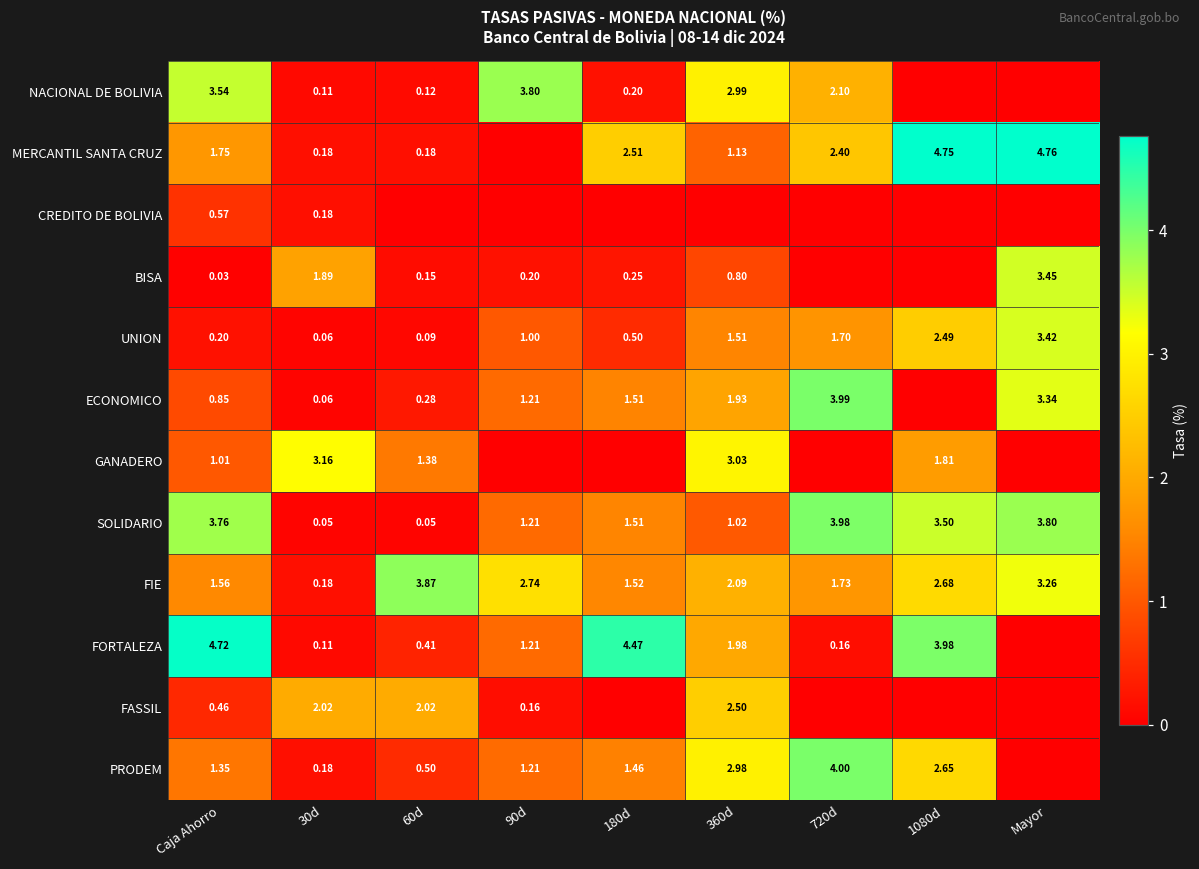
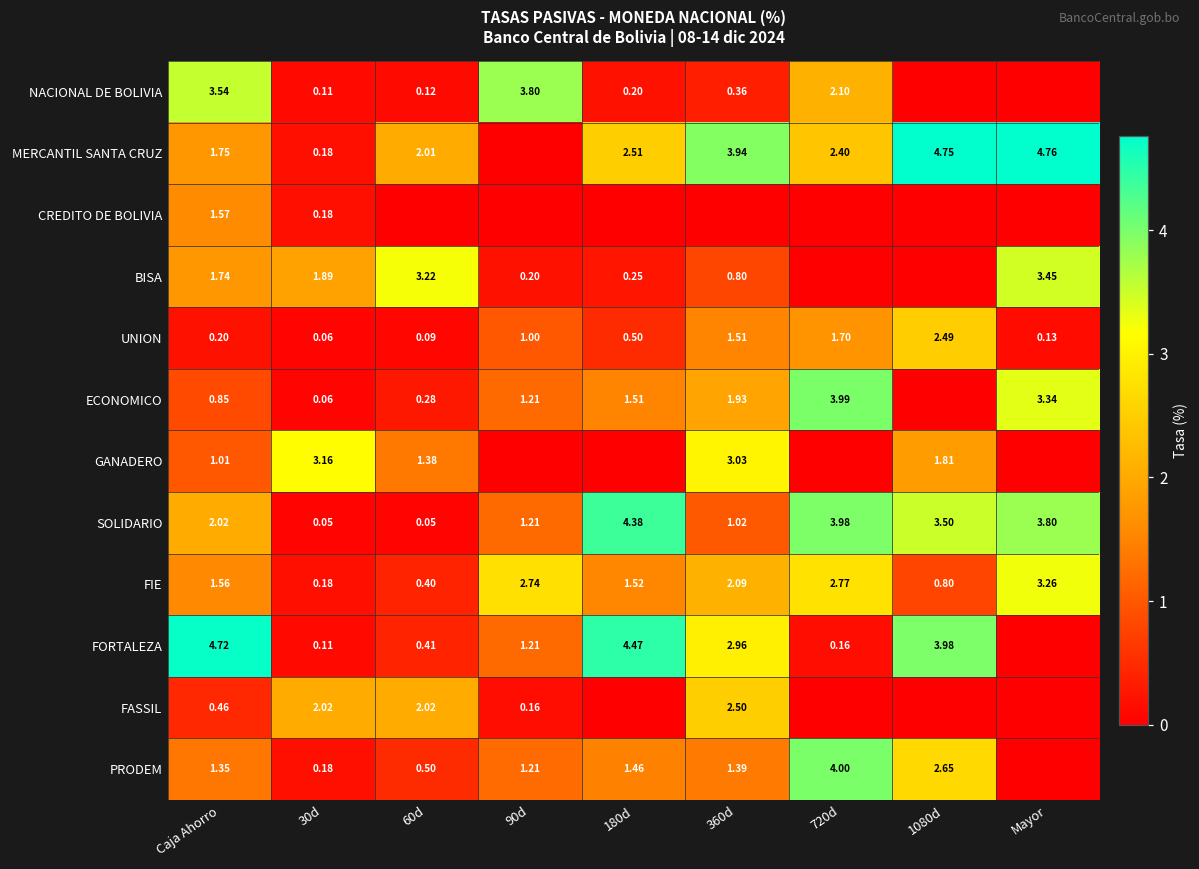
NACIONAL DE BOLIVIA, 360d: 2.99 -> 0.36
MERCANTIL SANTA CRUZ, 60d: 0.18 -> 2.01
MERCANTIL SANTA CRUZ, 360d: 1.13 -> 3.94
CREDITO DE BOLIVIA, Caja Ahorro: 0.57 -> 1.57
BISA, Caja Ahorro: 0.03 -> 1.74
BISA, 60d: 0.15 -> 3.22
UNION, Mayor: 3.42 -> 0.13
SOLIDARIO, Caja Ahorro: 3.76 -> 2.02
SOLIDARIO, 180d: 1.51 -> 4.38
FIE, 60d: 3.87 -> 0.40
FIE, 720d: 1.73 -> 2.77
FIE, 1080d: 2.68 -> 0.80
FORTALEZA, 360d: 1.98 -> 2.96
PRODEM, 360d: 2.98 -> 1.39
